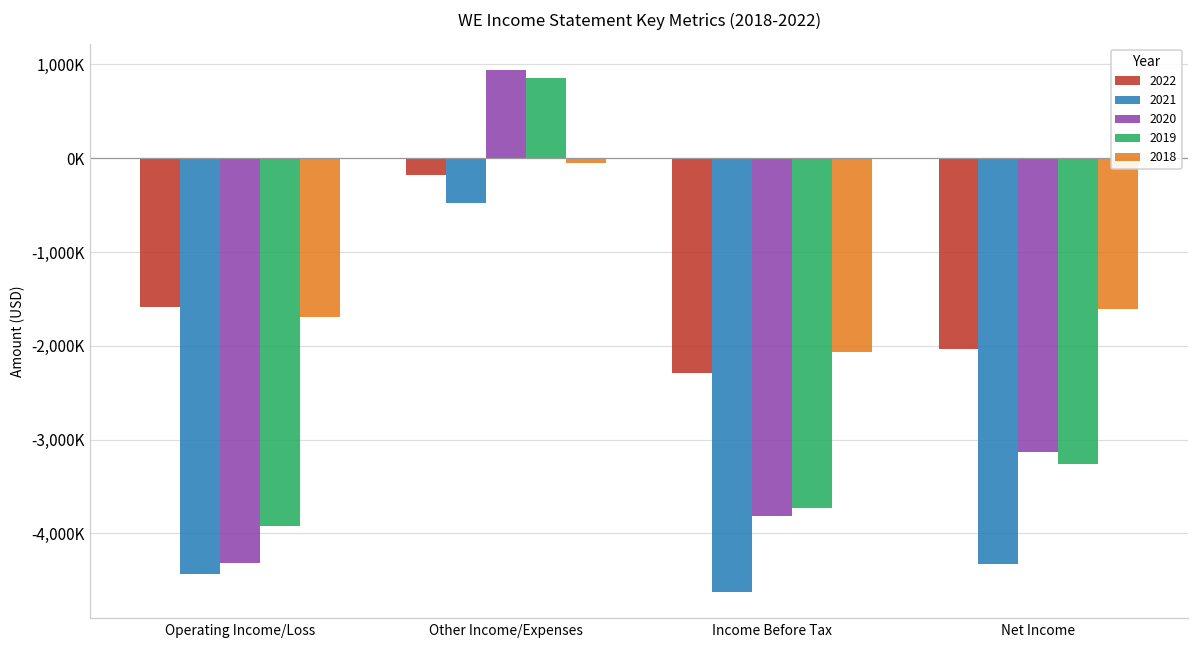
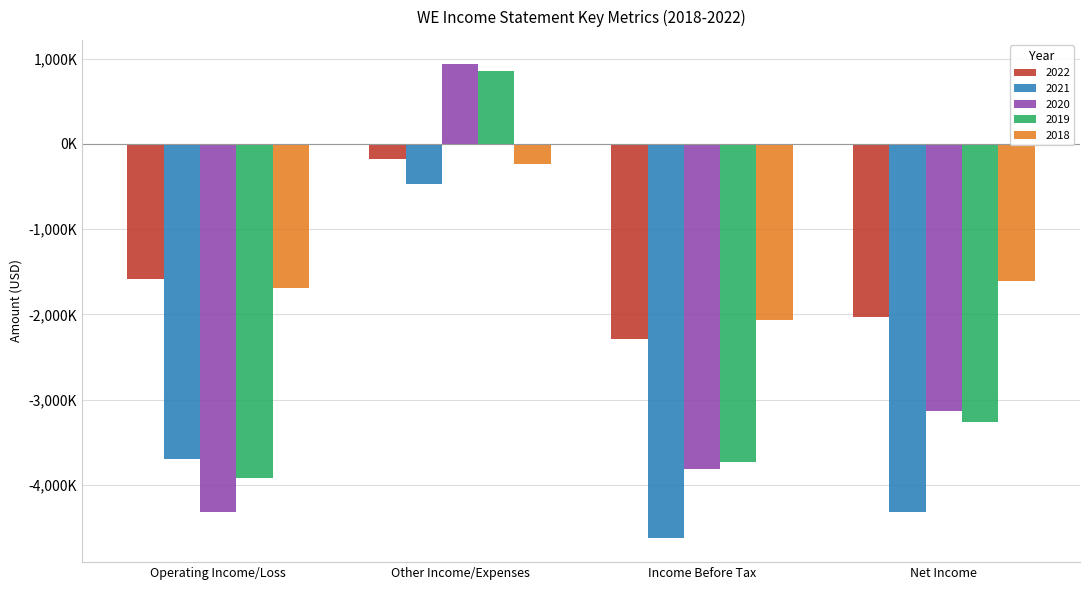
2021, Operating Income/Loss: -4,400,000 -> -3,700,000
2018, Other Income/Expenses: -100,000 -> -200,000
